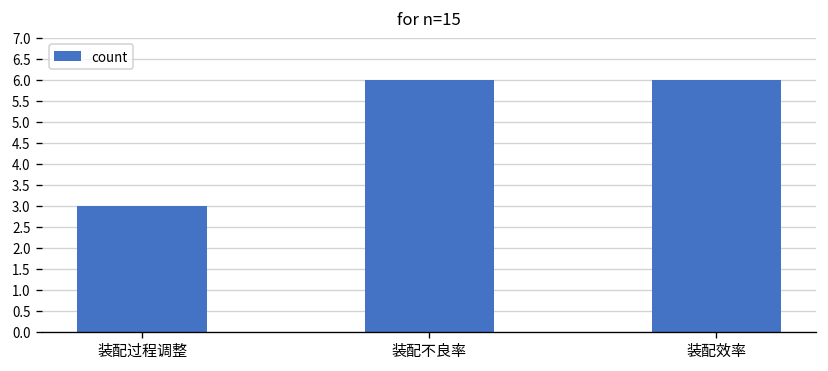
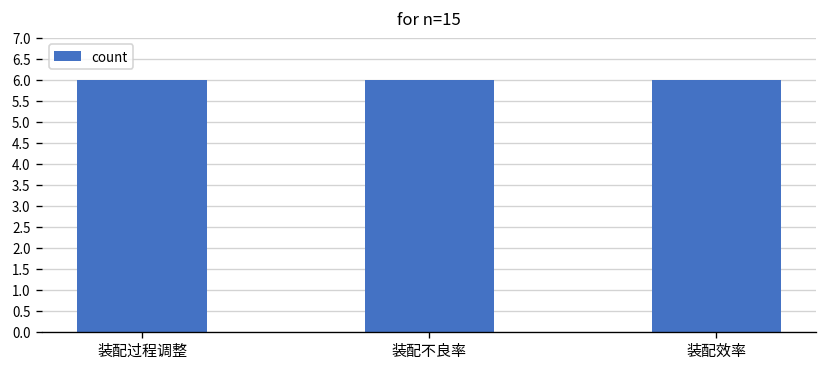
装配过程调整: 3 -> 6
